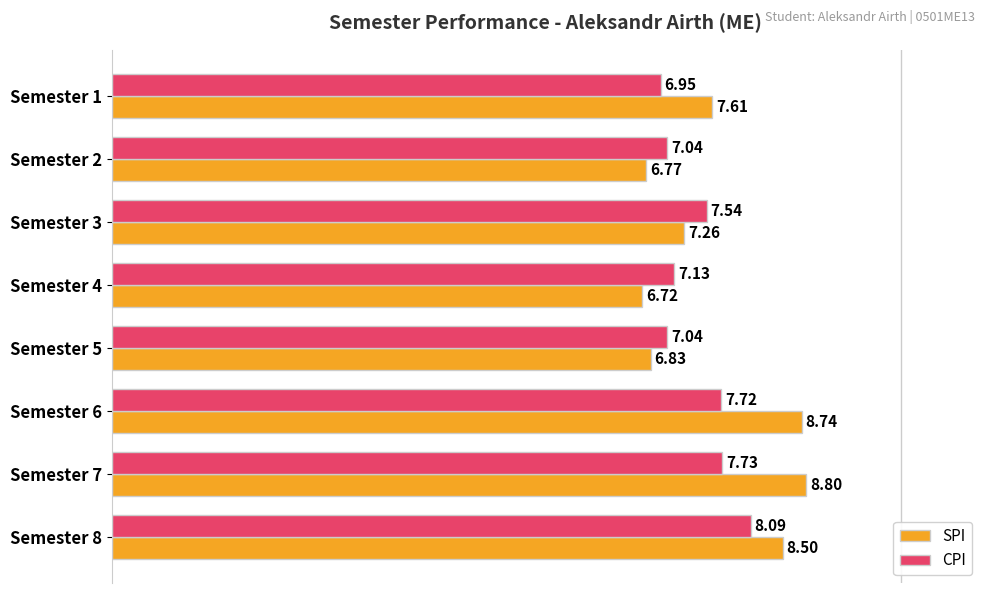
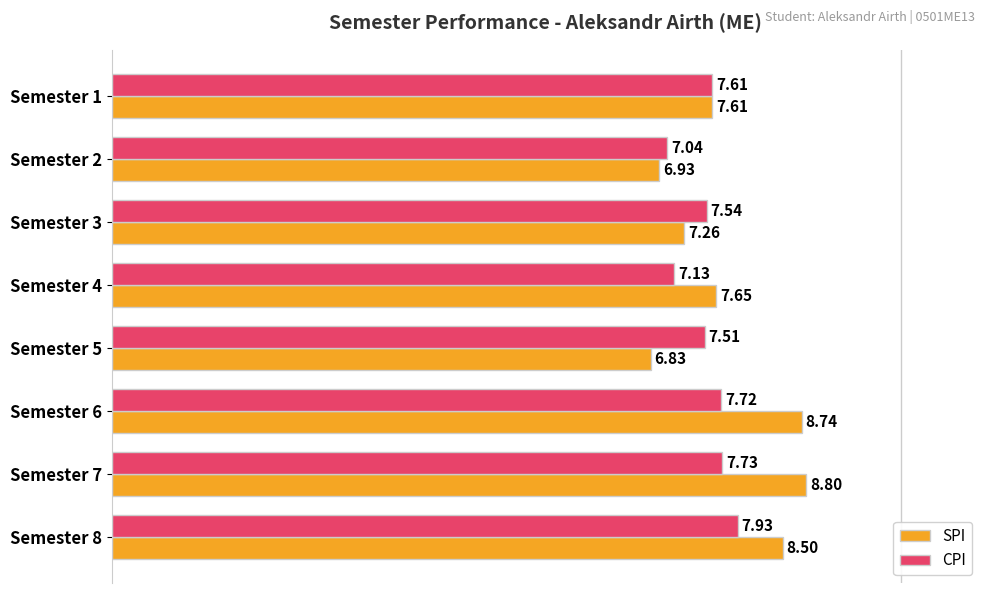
CPI, Semester 1: 6.95 -> 7.61
SPI, Semester 2: 6.77 -> 6.93
SPI, Semester 4: 6.72 -> 7.65
CPI, Semester 5: 7.04 -> 7.51
CPI, Semester 8: 8.09 -> 7.93
